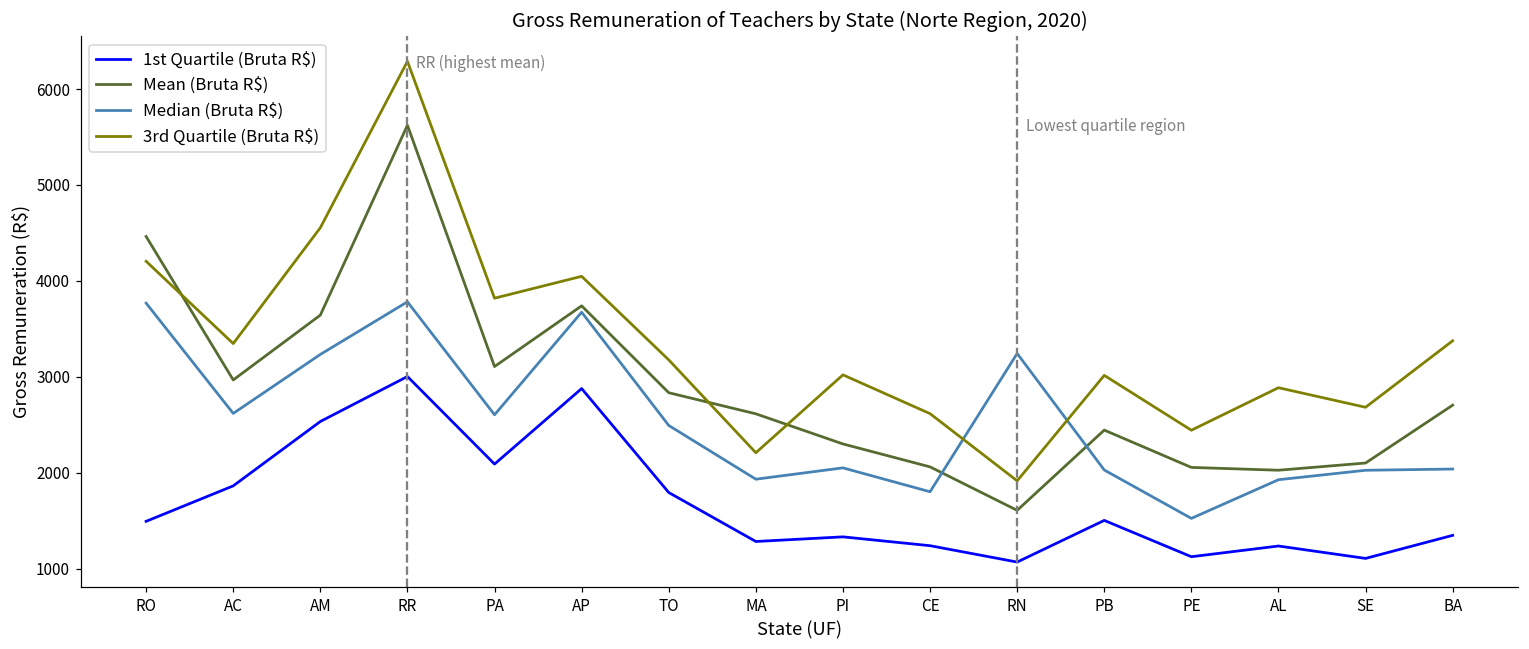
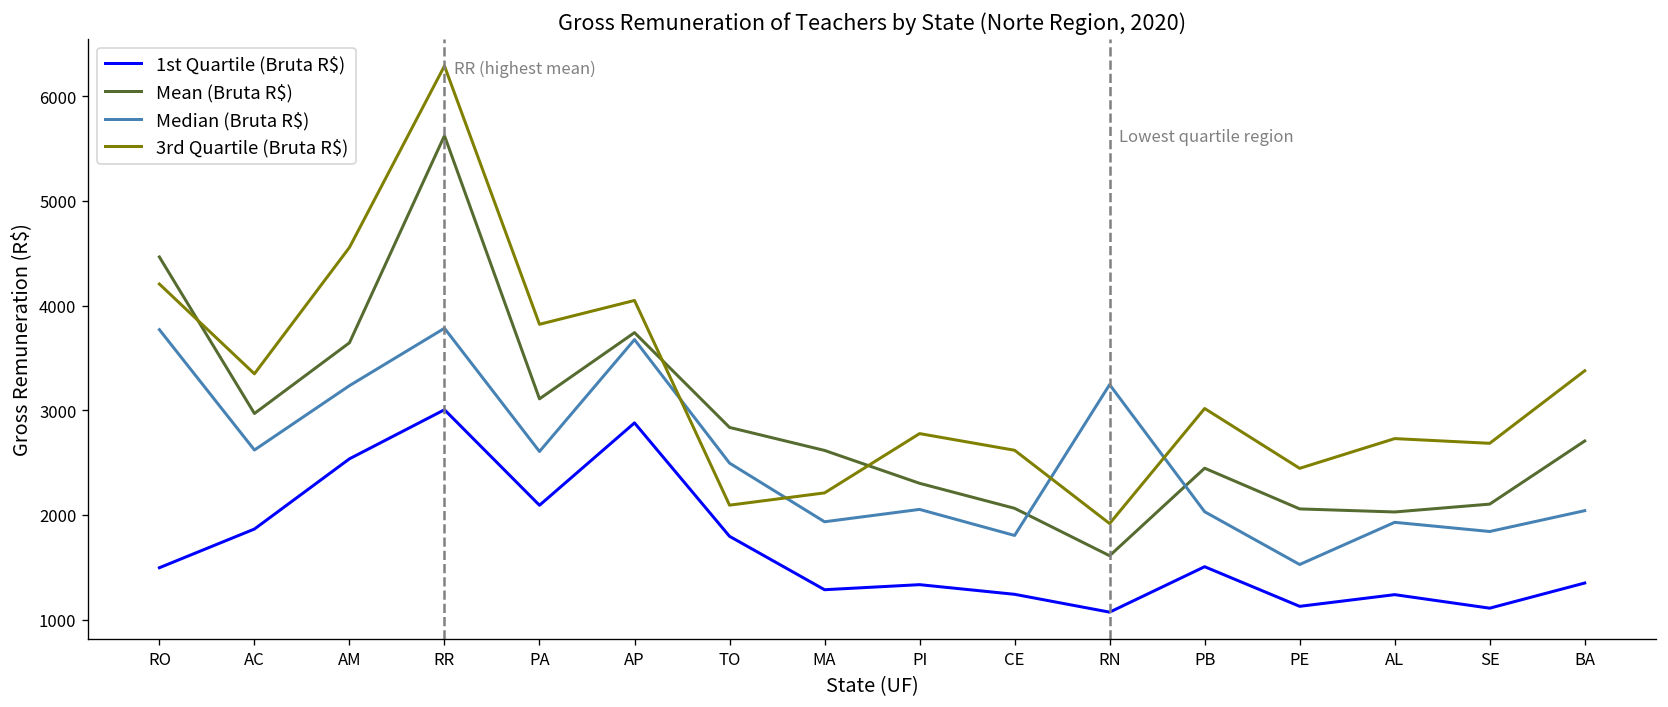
3rd Quartile (Bruta R$), TO: 3200 -> 2100
3rd Quartile (Bruta R$), PI: 3000 -> 2800
3rd Quartile (Bruta R$), AL: 2900 -> 2700
Median (Bruta R$), SE: 2000 -> 1800
